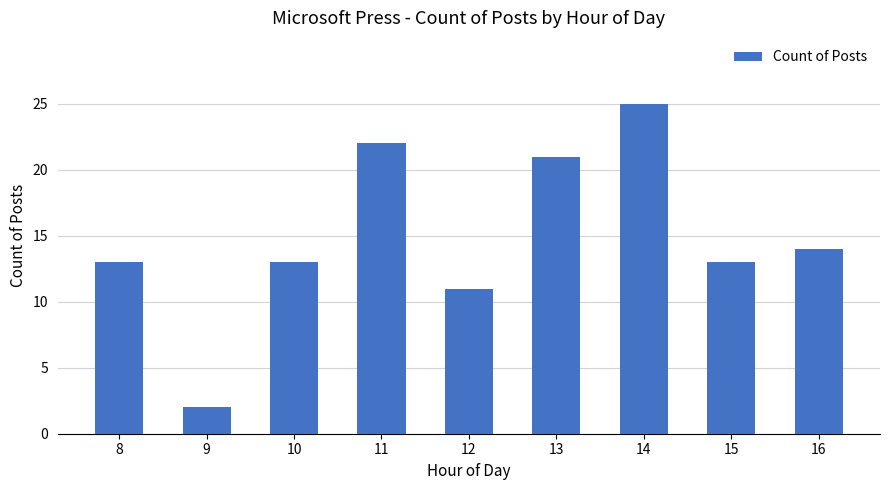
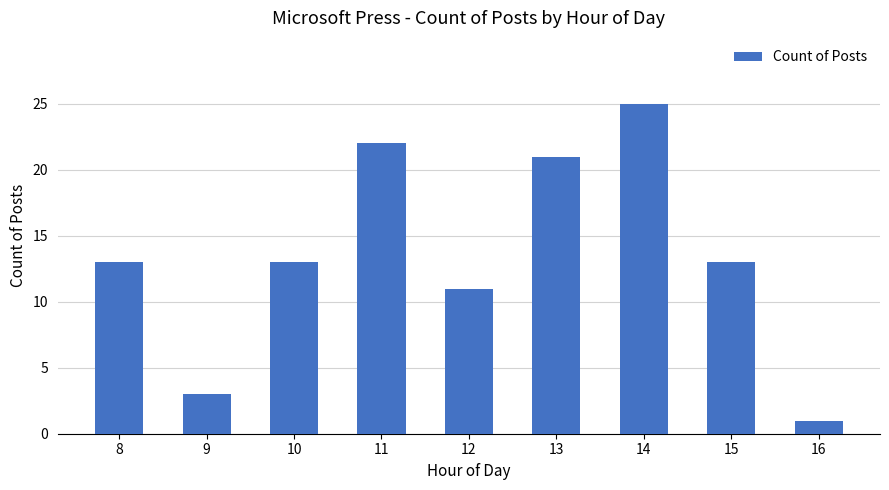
9: 2 -> 3
16: 14 -> 1
